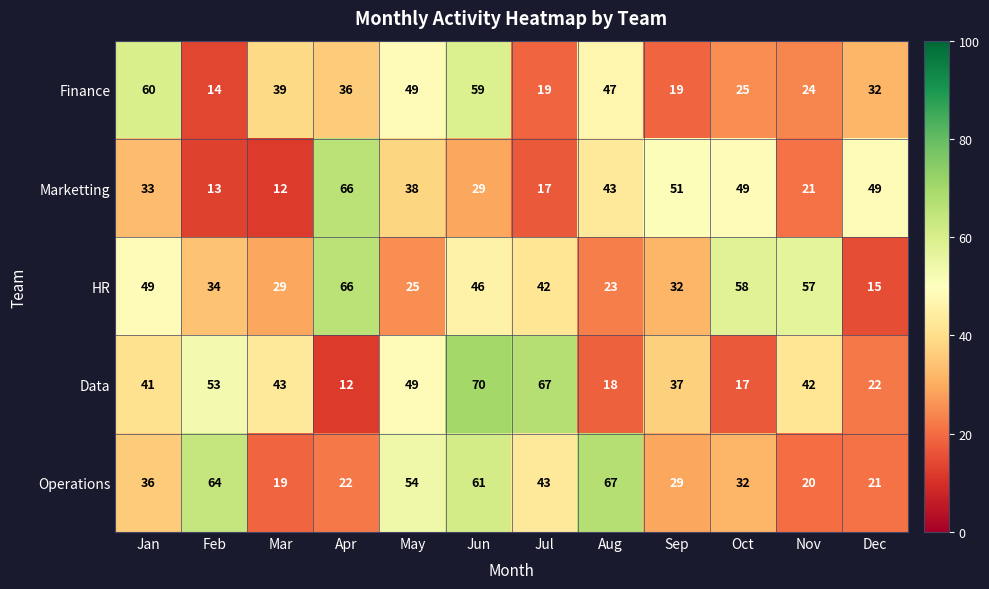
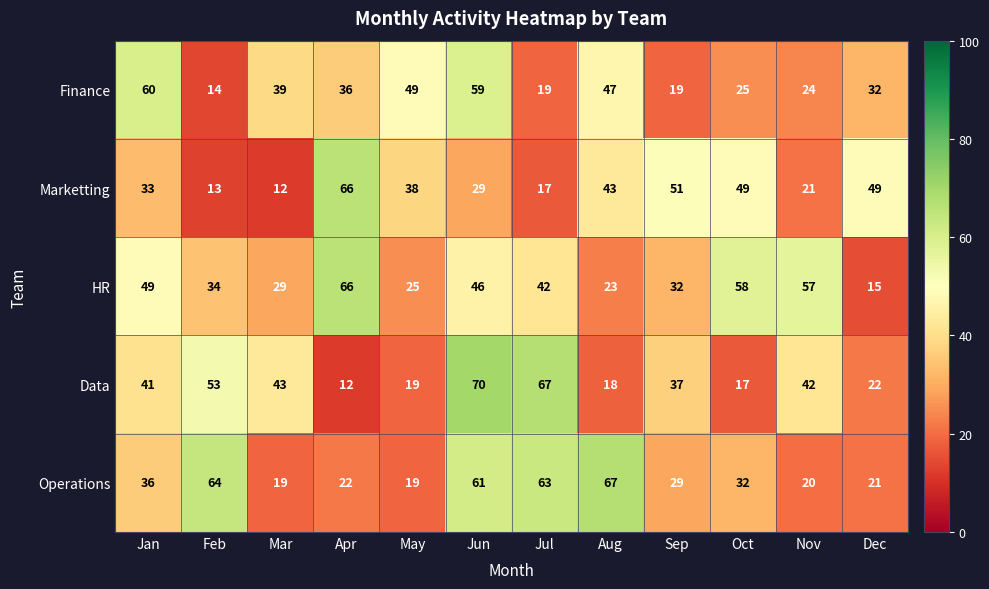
Data, May: 49 -> 19
Operations, May: 54 -> 19
Operations, Jul: 43 -> 63
